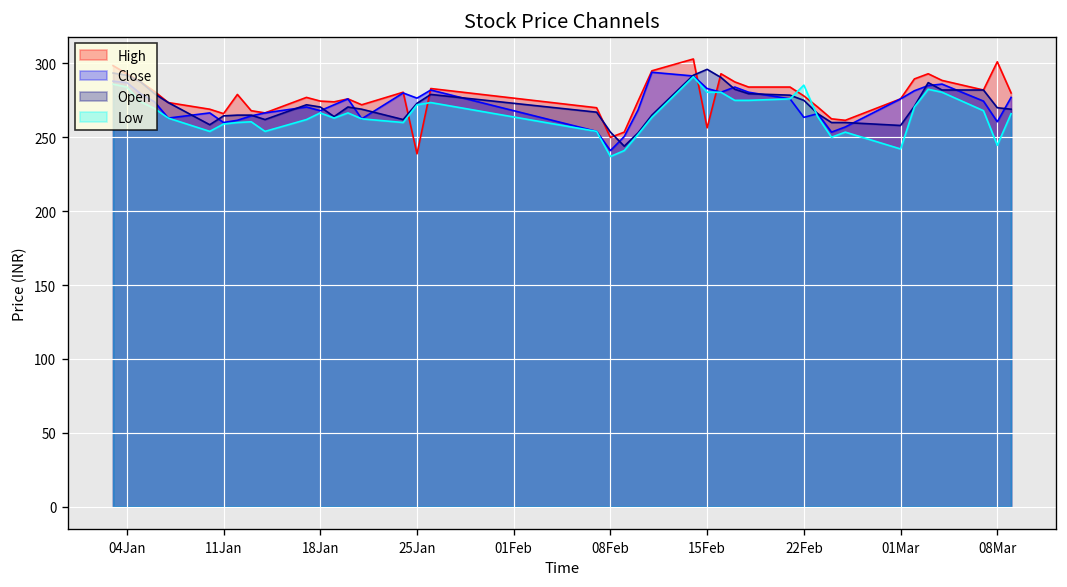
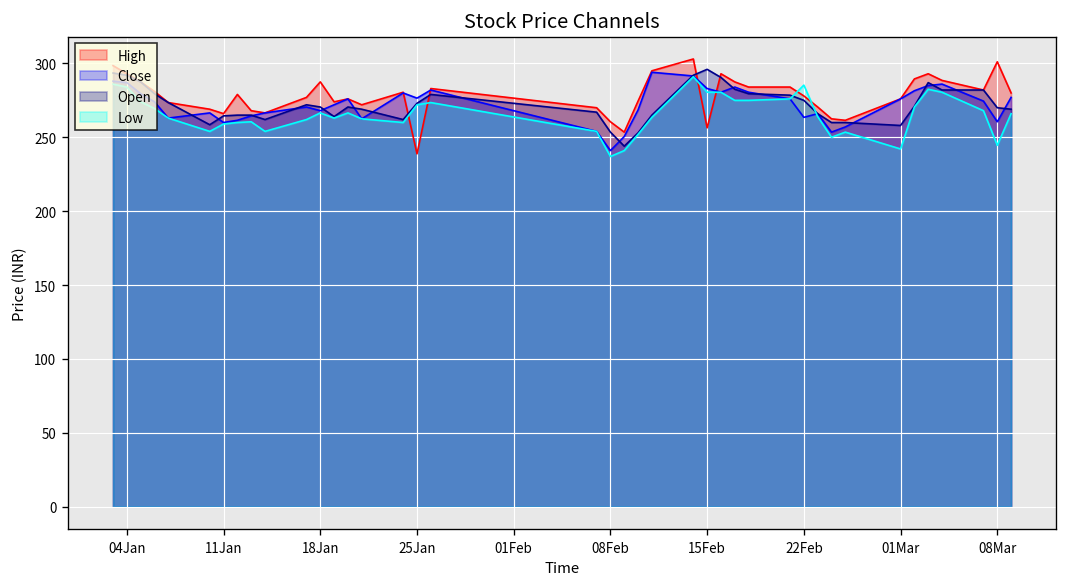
High, 18Jan: 275 -> 288
High, 08Feb: 250 -> 261
